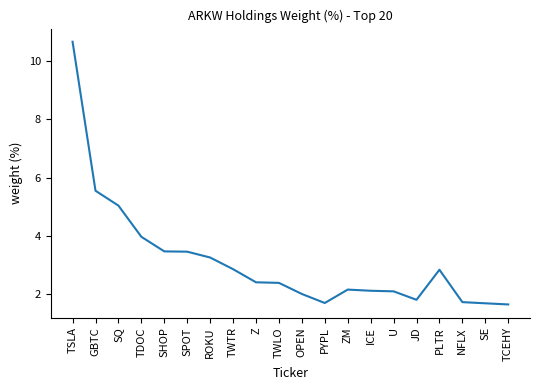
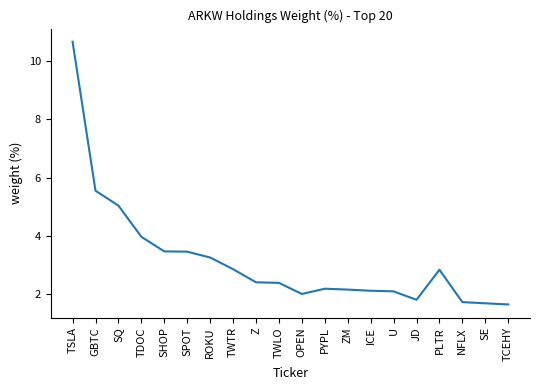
PYPL: 1.7 -> 2.2
